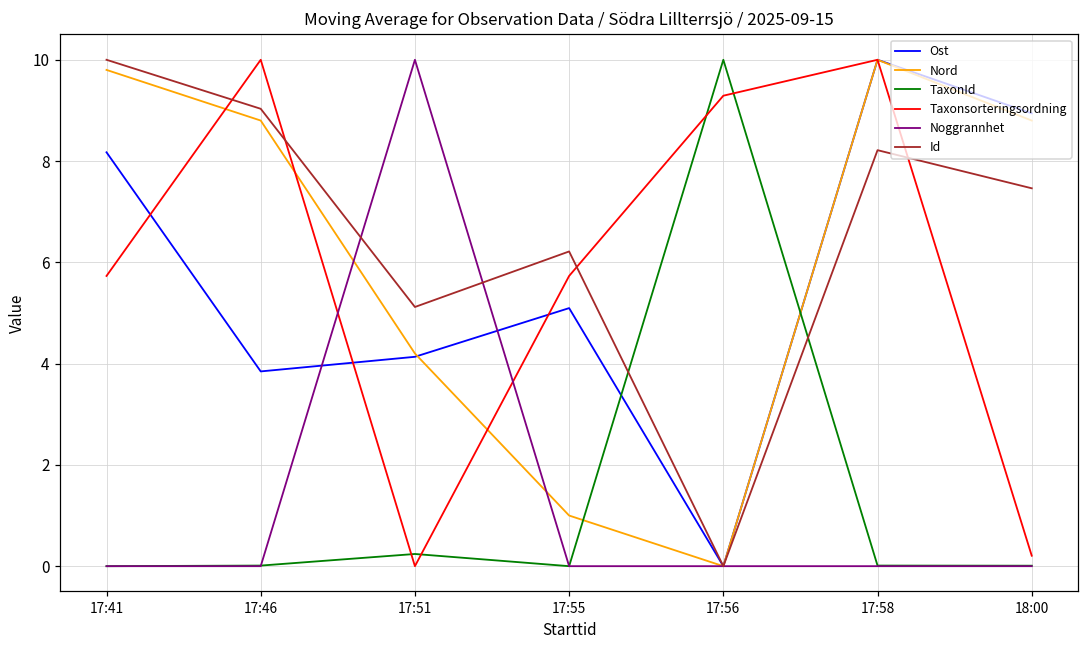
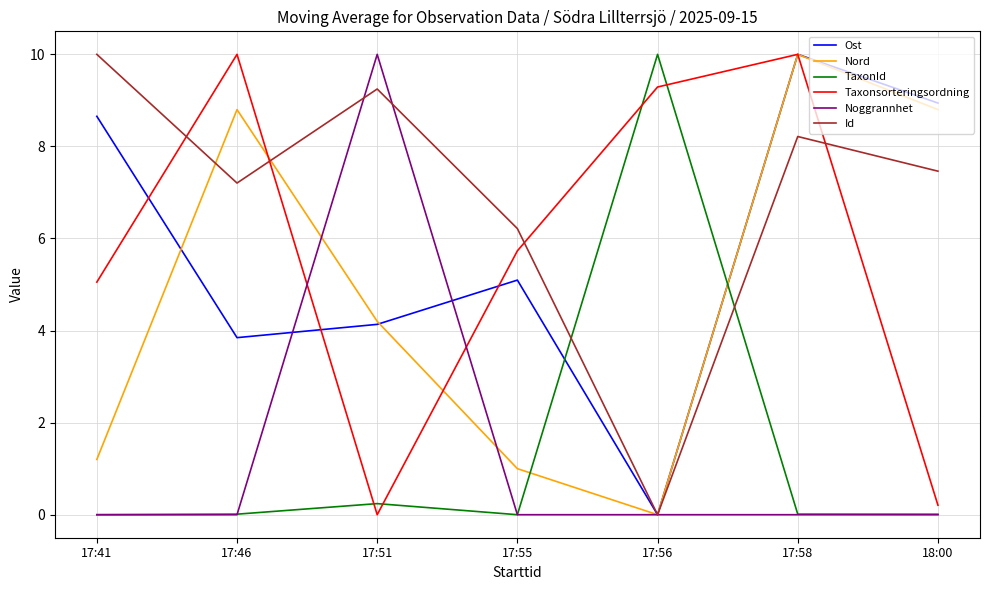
Ost, 17:41: 8.2 -> 8.7
Nord, 17:41: 9.8 -> 1.2
Taxonsorteringsordning, 17:41: 5.7 -> 5.1
Id, 17:46: 9.0 -> 7.2
Id, 17:51: 5.1 -> 9.2
